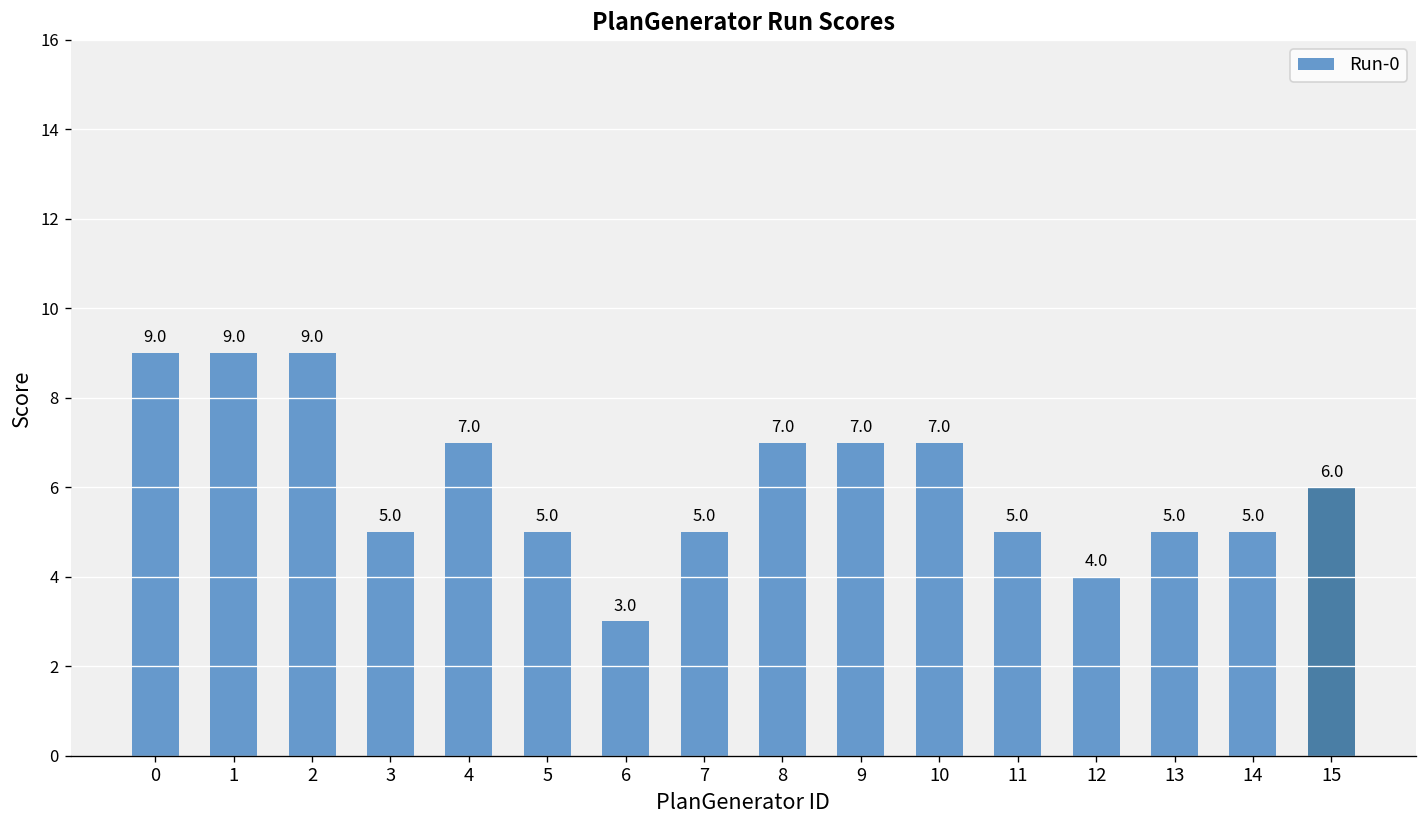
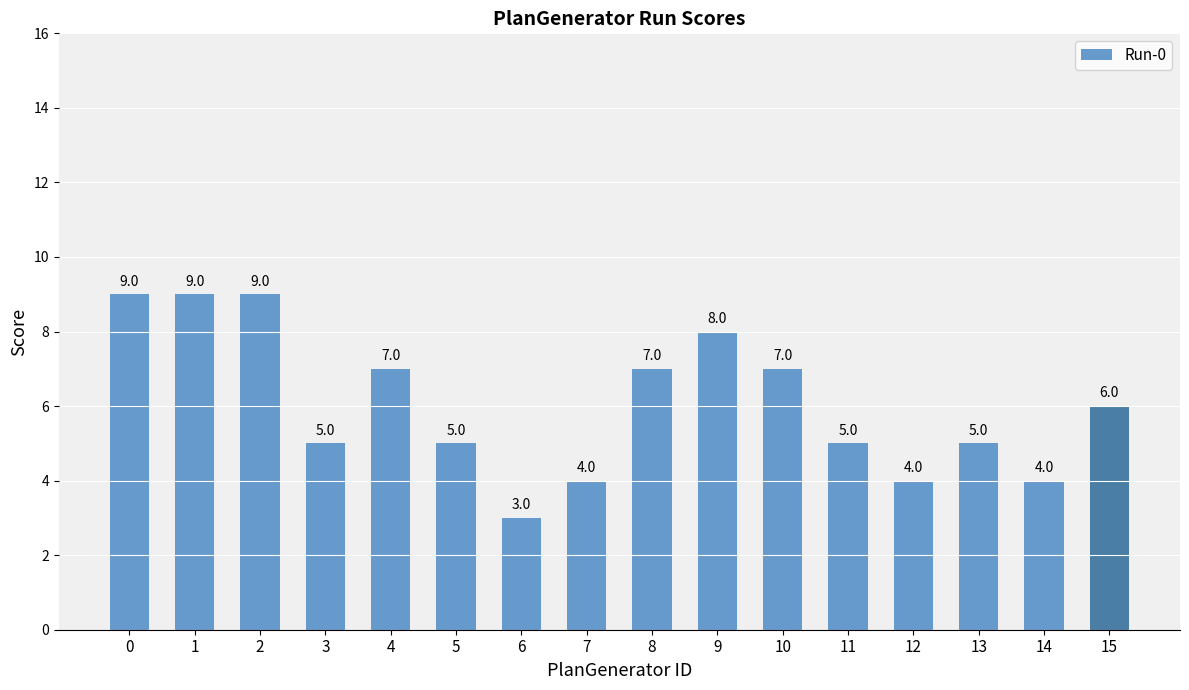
7: 5.0 -> 4.0
9: 7.0 -> 8.0
14: 5.0 -> 4.0
